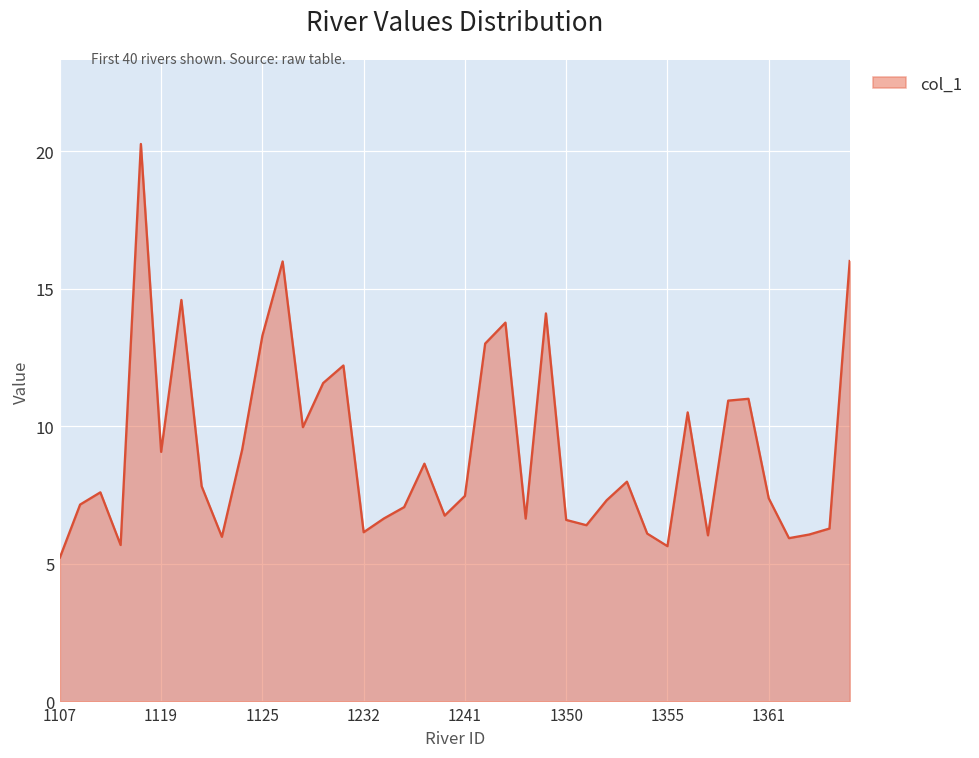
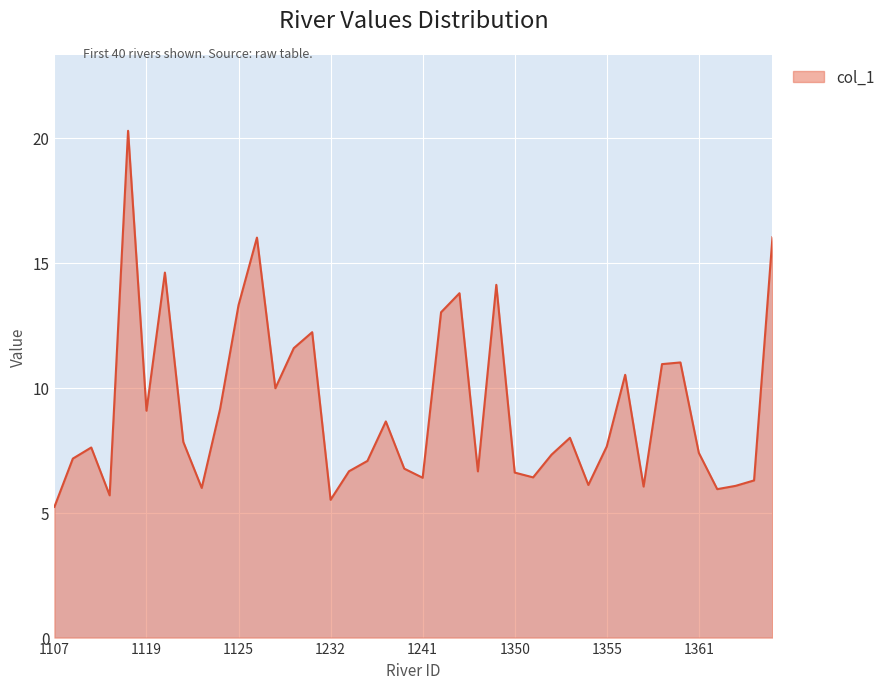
1232: 6.2 -> 5.5
1241: 7.5 -> 6.4
1355: 5.6 -> 7.6
